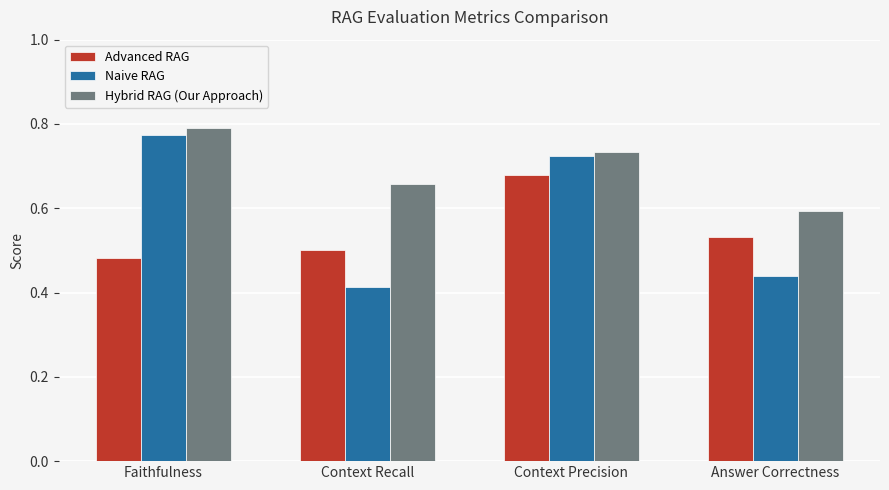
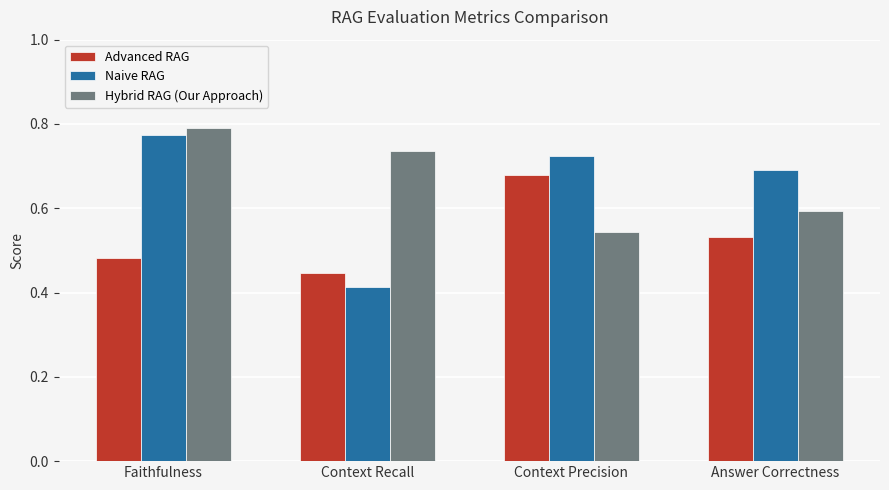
Advanced RAG, Context Recall: 0.50 -> 0.45
Hybrid RAG (Our Approach), Context Recall: 0.66 -> 0.74
Hybrid RAG (Our Approach), Context Precision: 0.73 -> 0.54
Naive RAG, Answer Correctness: 0.44 -> 0.69
